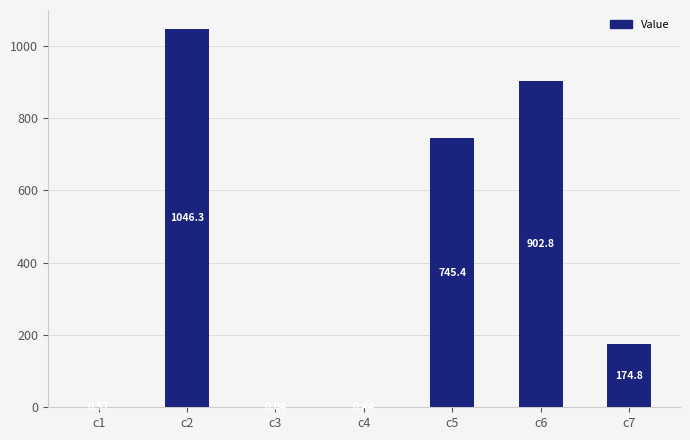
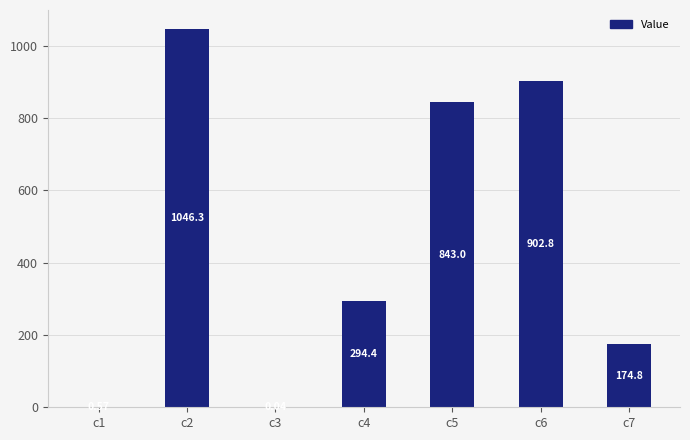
c4: 0 -> 290
c5: 745.4 -> 843.0
